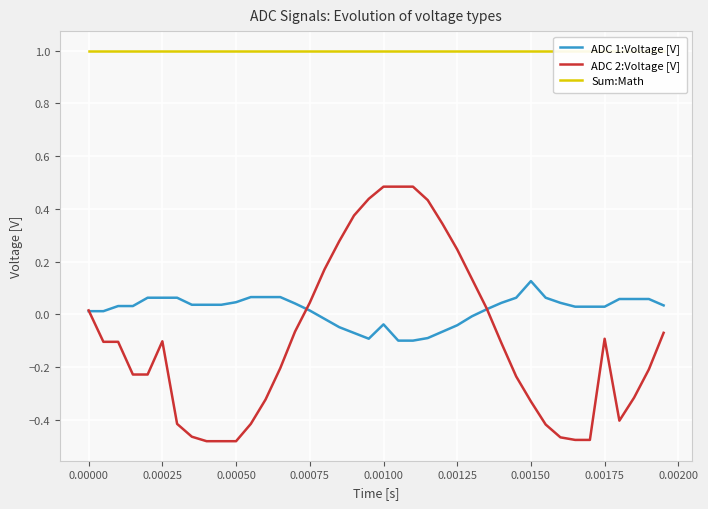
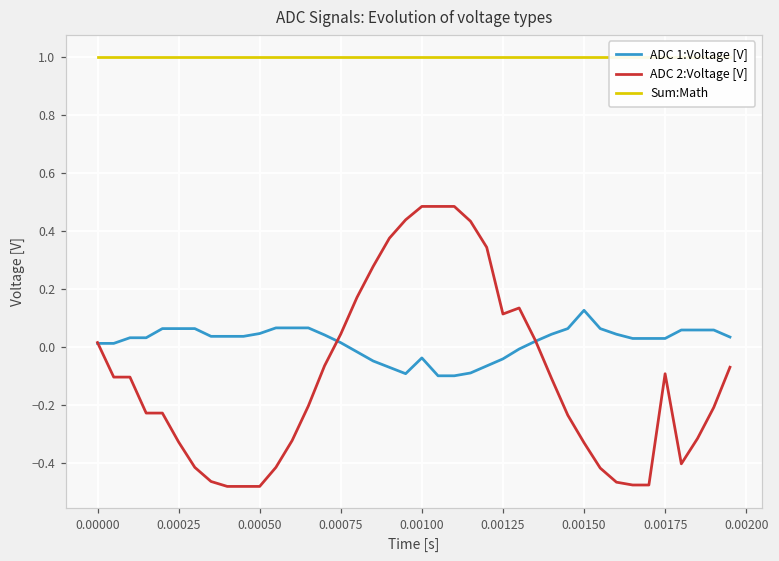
ADC 2:Voltage [V], 0.00025: -0.10 -> -0.33
ADC 2:Voltage [V], 0.00125: 0.25 -> 0.11
